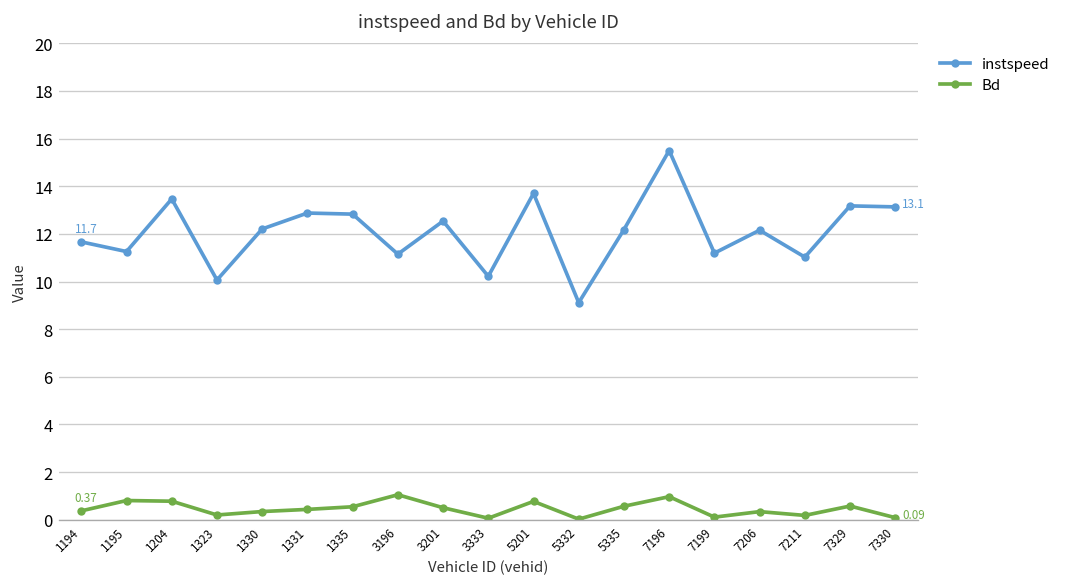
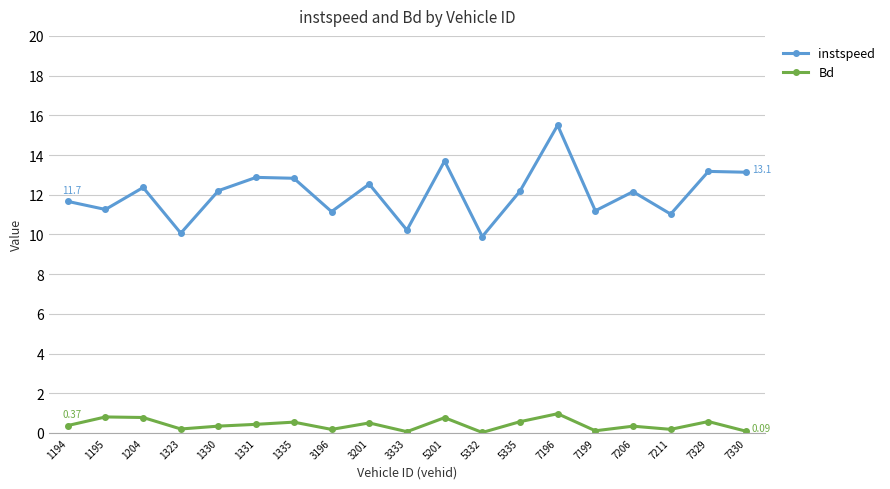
instspeed, 1204: 13.5 -> 12.4
Bd, 3196: 1.0 -> 0.2
instspeed, 5332: 9.1 -> 9.9
